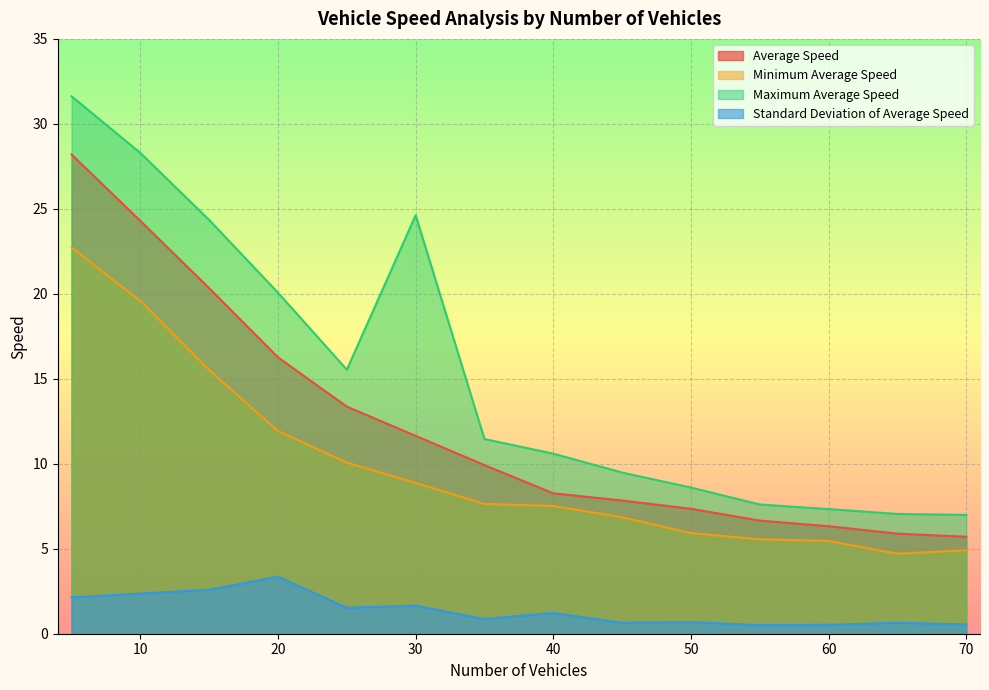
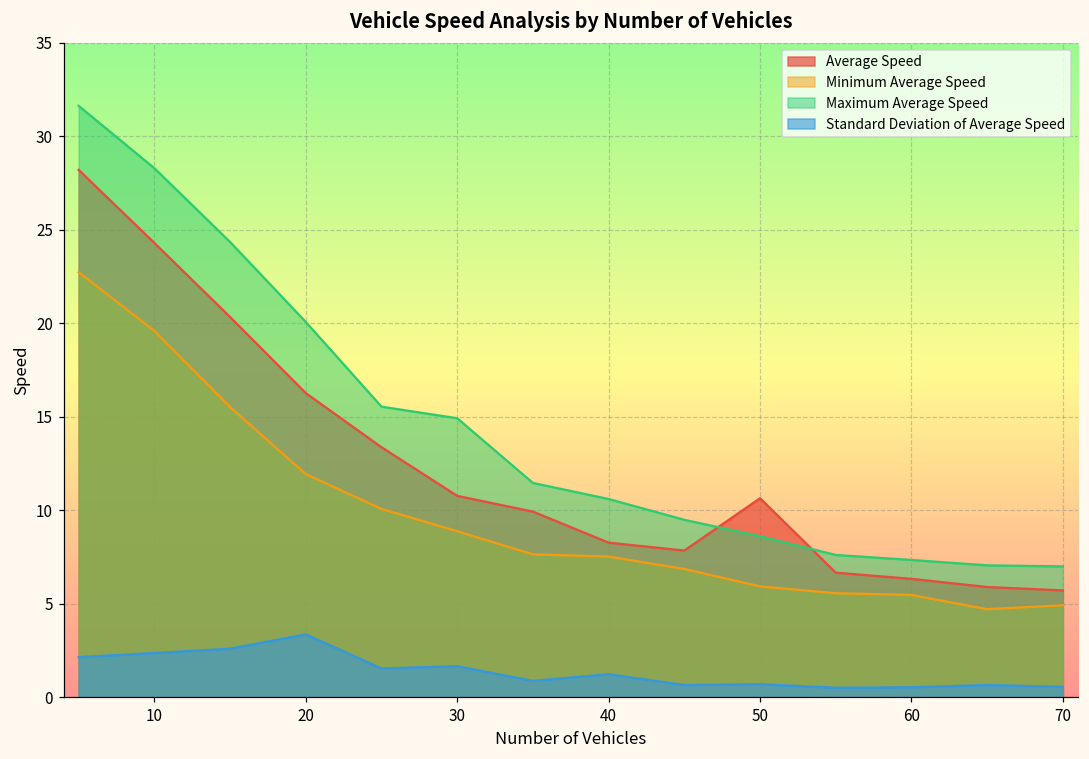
Average Speed, 30: 11.6 -> 10.8
Maximum Average Speed, 30: 24.6 -> 14.9
Average Speed, 50: 7.4 -> 10.6
